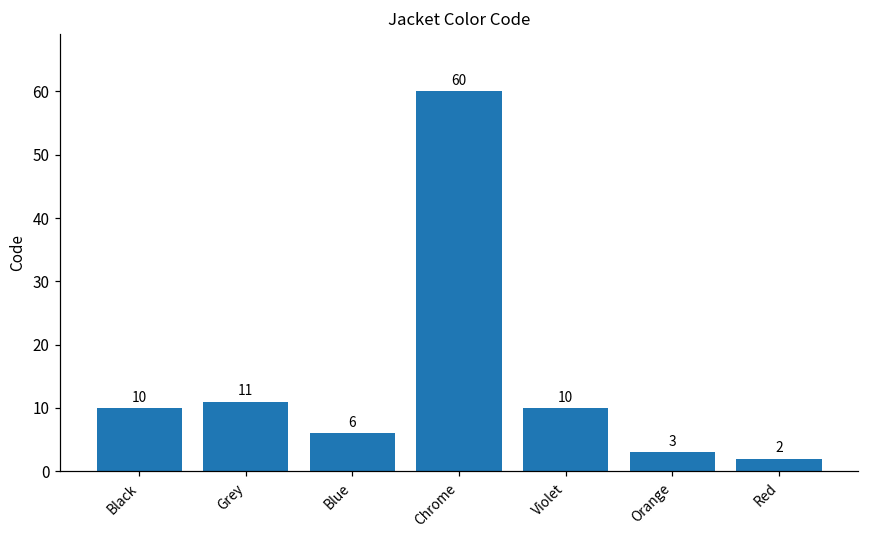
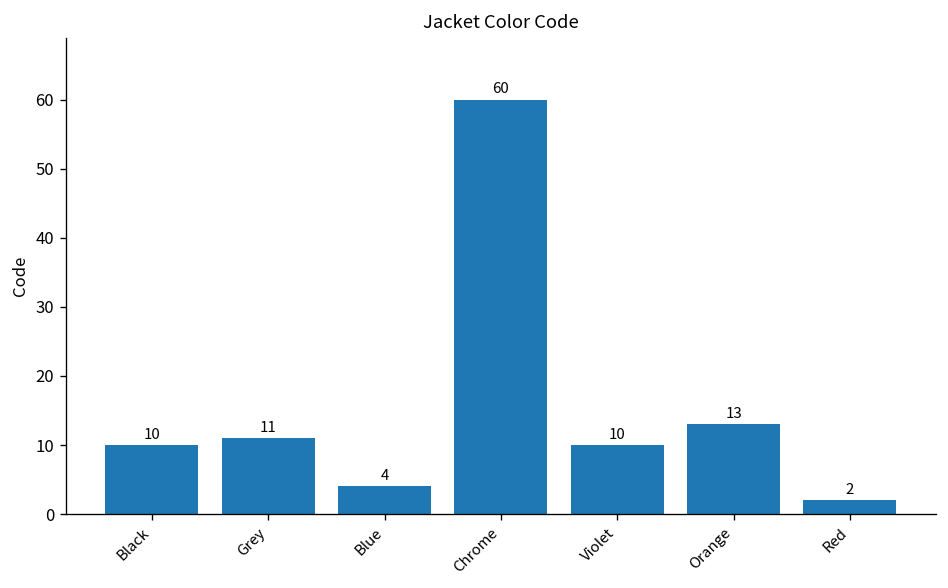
Blue: 6 -> 4
Orange: 3 -> 13
